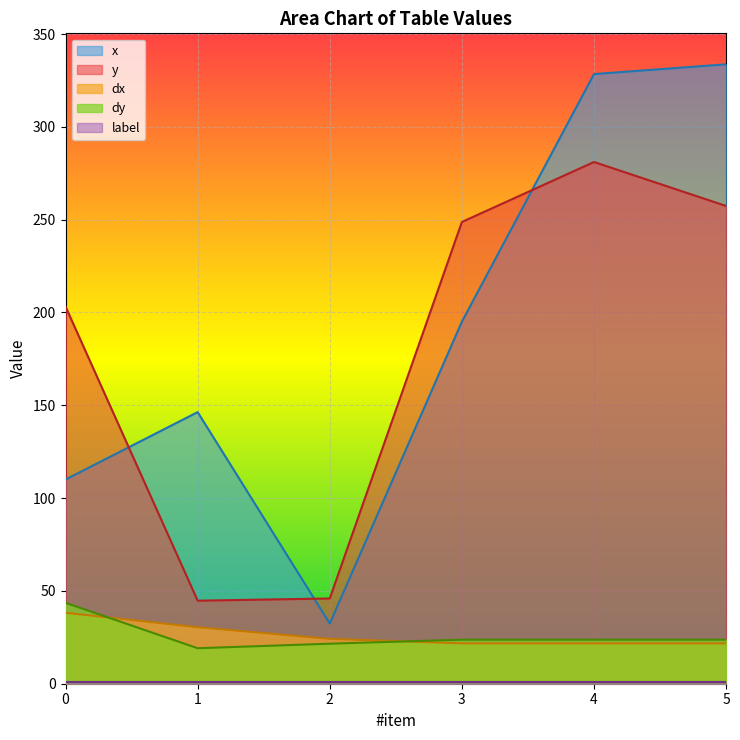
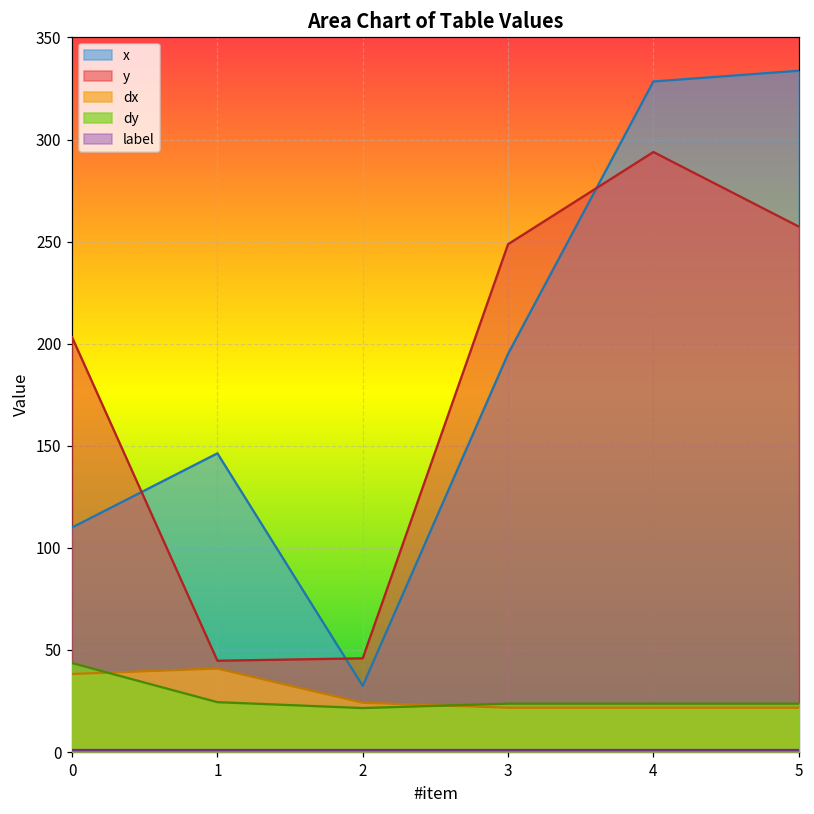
dx, 1: 30 -> 41
dy, 1: 19 -> 24
y, 4: 281 -> 294
